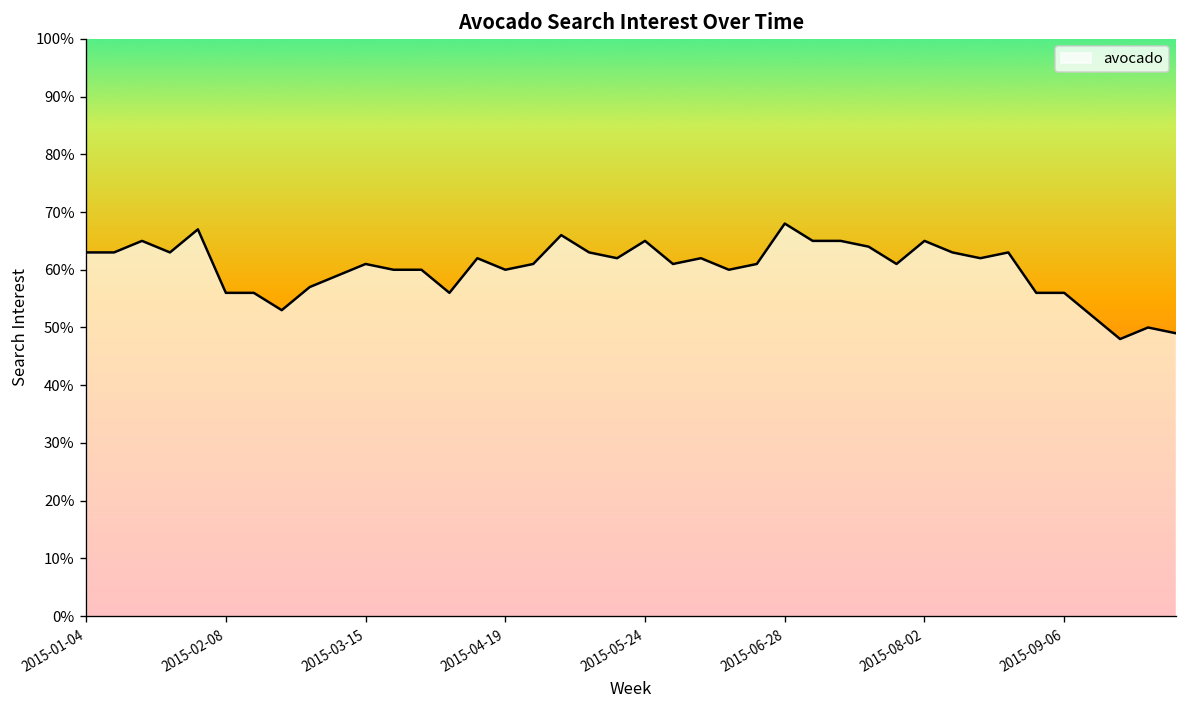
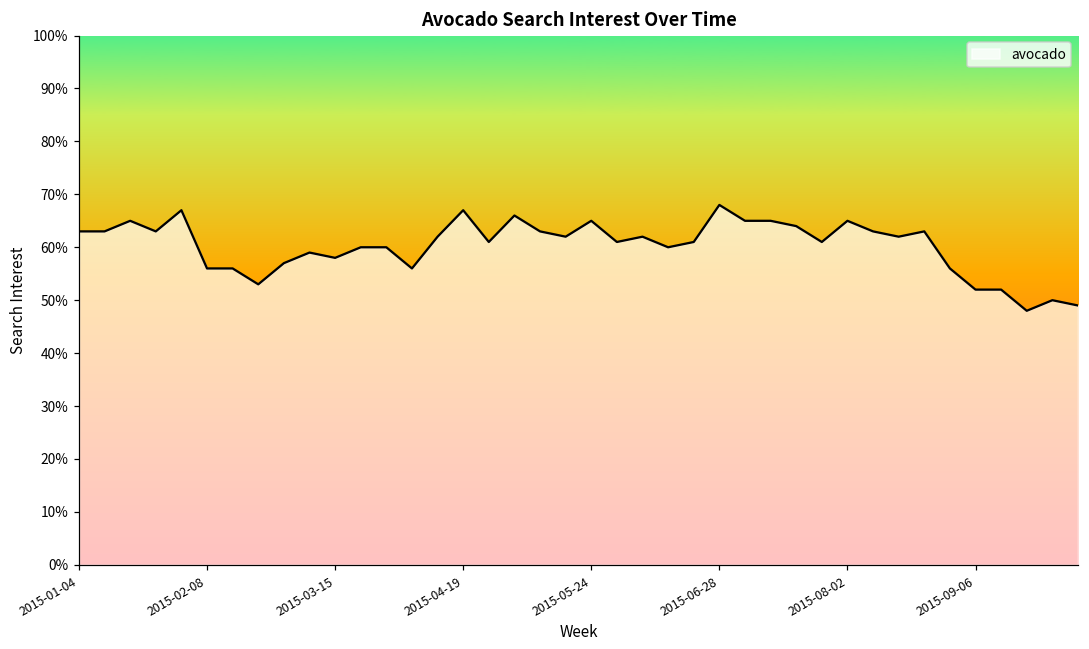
2015-03-15: 61% -> 58%
2015-04-19: 60% -> 67%
2015-09-06: 56% -> 52%
